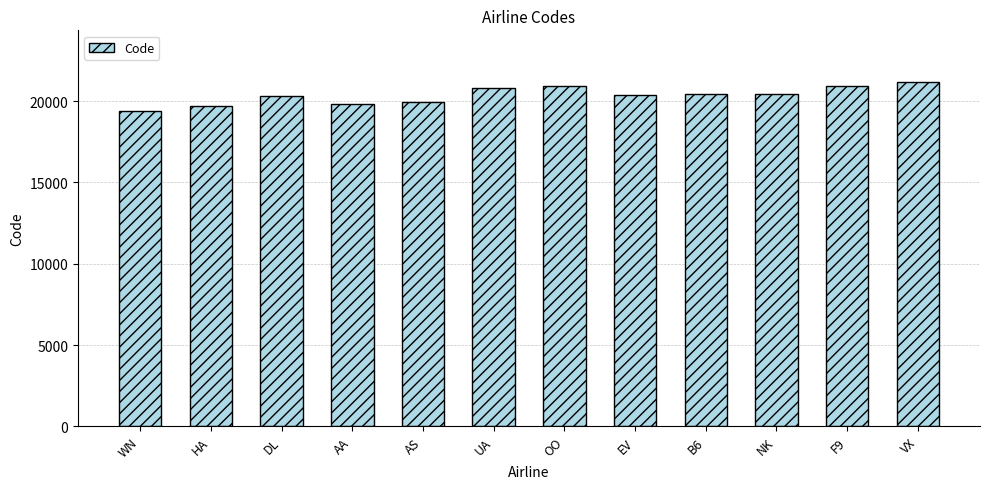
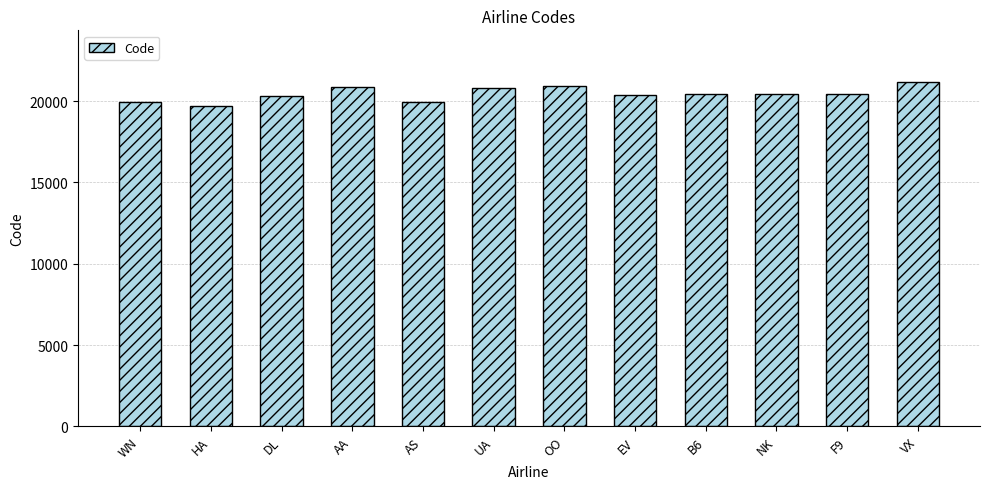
WN: 19400 -> 19900
AA: 19800 -> 20900
F9: 20900 -> 20400
